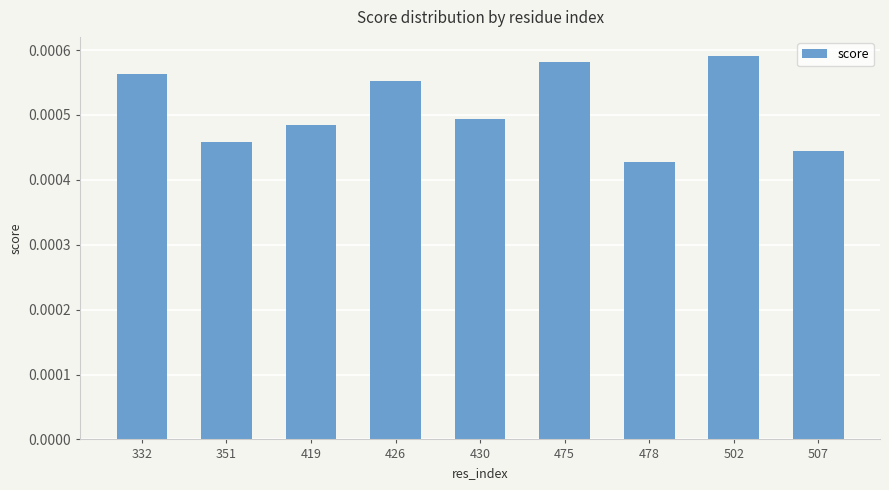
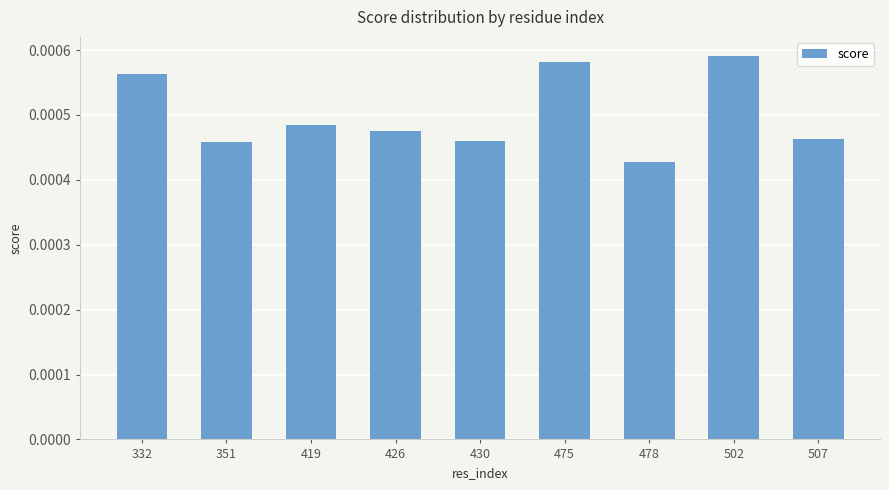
426: 0.00055 -> 0.00047
430: 0.00049 -> 0.00046
507: 0.00044 -> 0.00046
